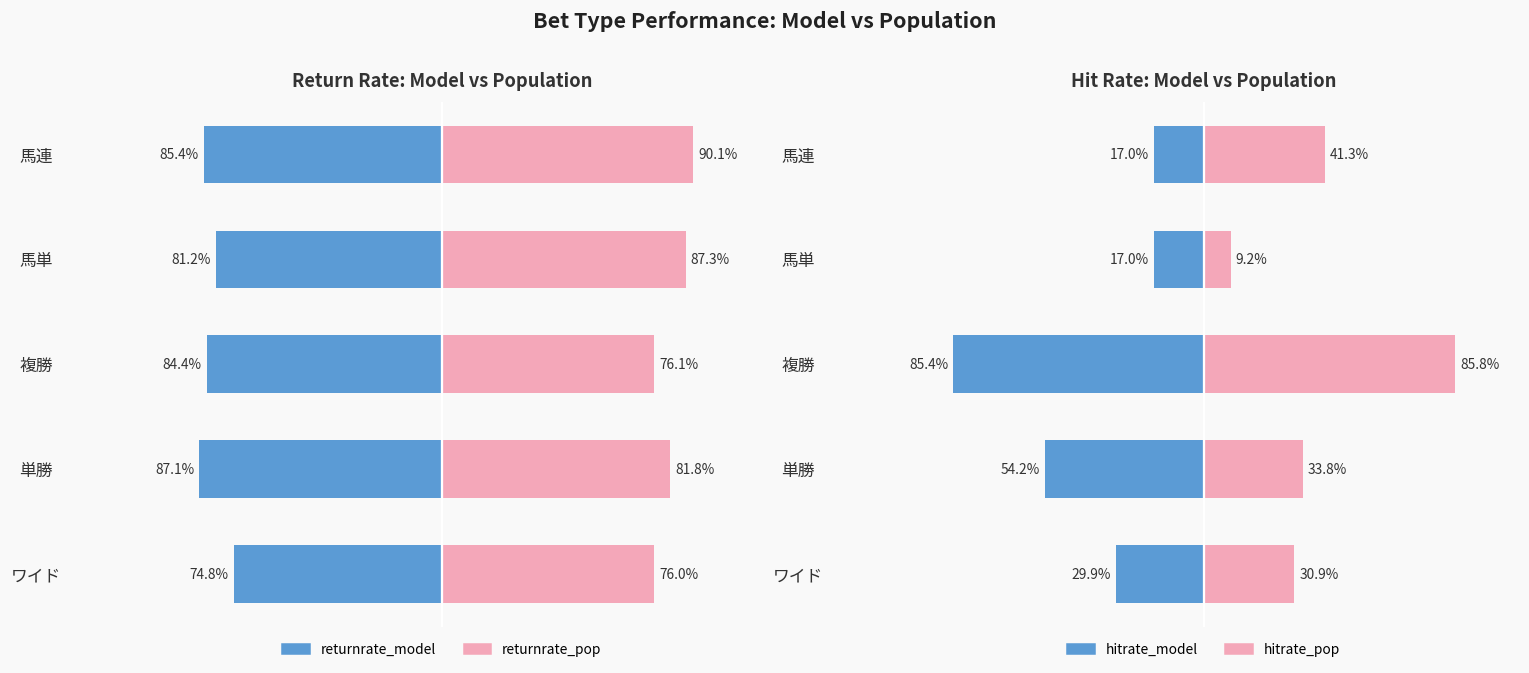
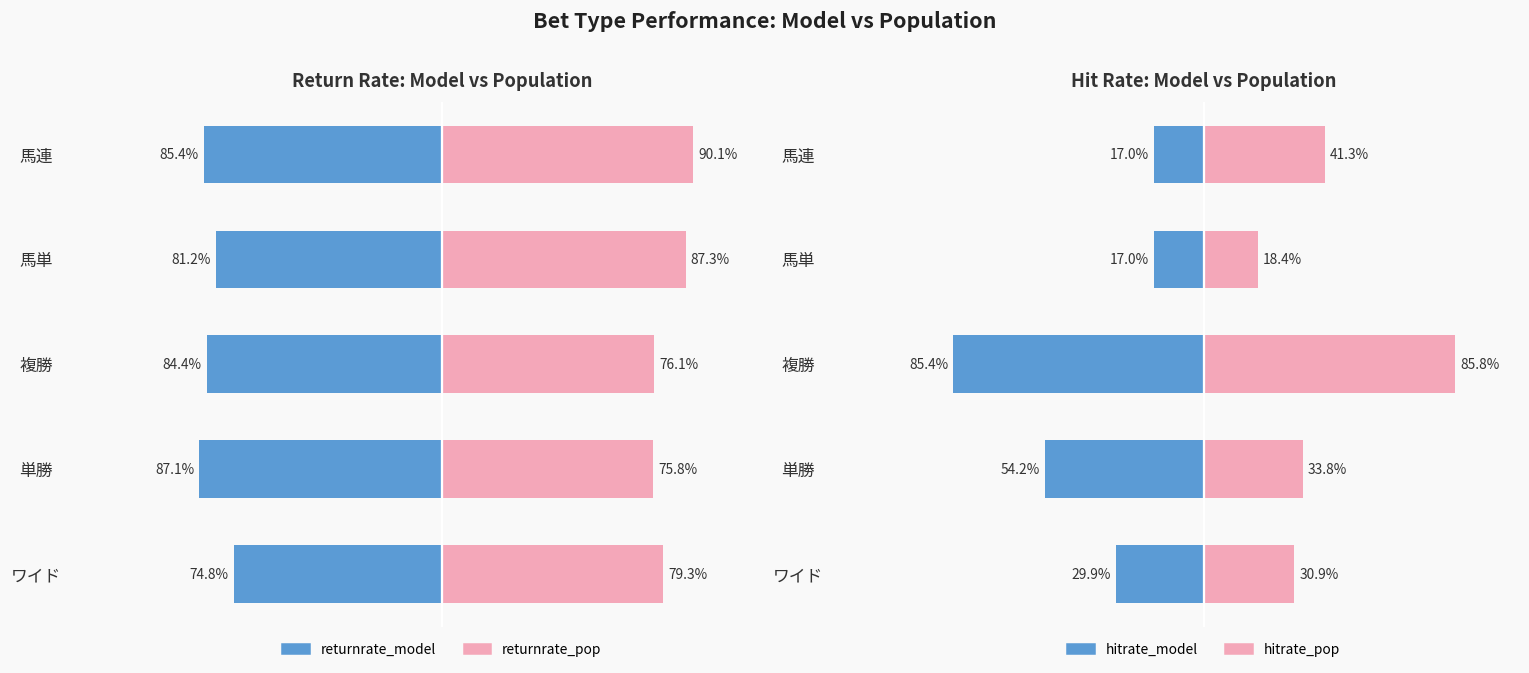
Return Rate: Model vs Population, returnrate_pop, 単勝: 81.8% -> 75.8%
Return Rate: Model vs Population, returnrate_pop, ワイド: 76.0% -> 79.3%
Hit Rate: Model vs Population, hitrate_pop, 馬単: 9.2% -> 18.4%
